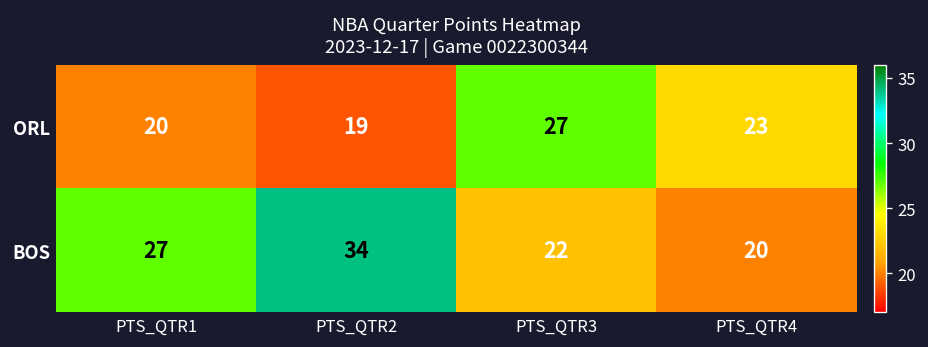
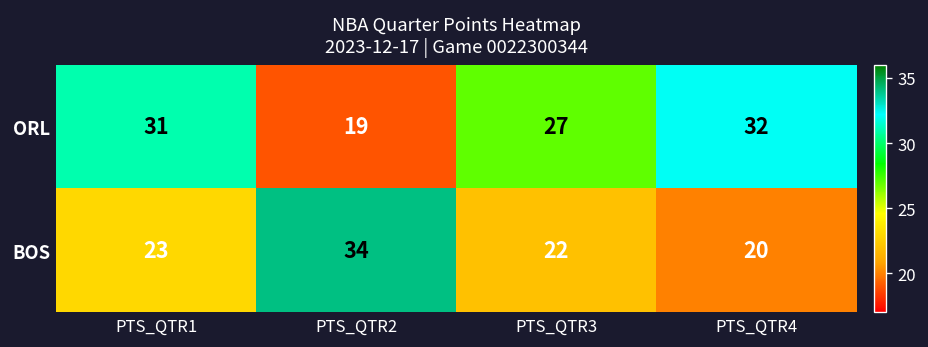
ORL, PTS_QTR1: 20 -> 31
ORL, PTS_QTR4: 23 -> 32
BOS, PTS_QTR1: 27 -> 23
